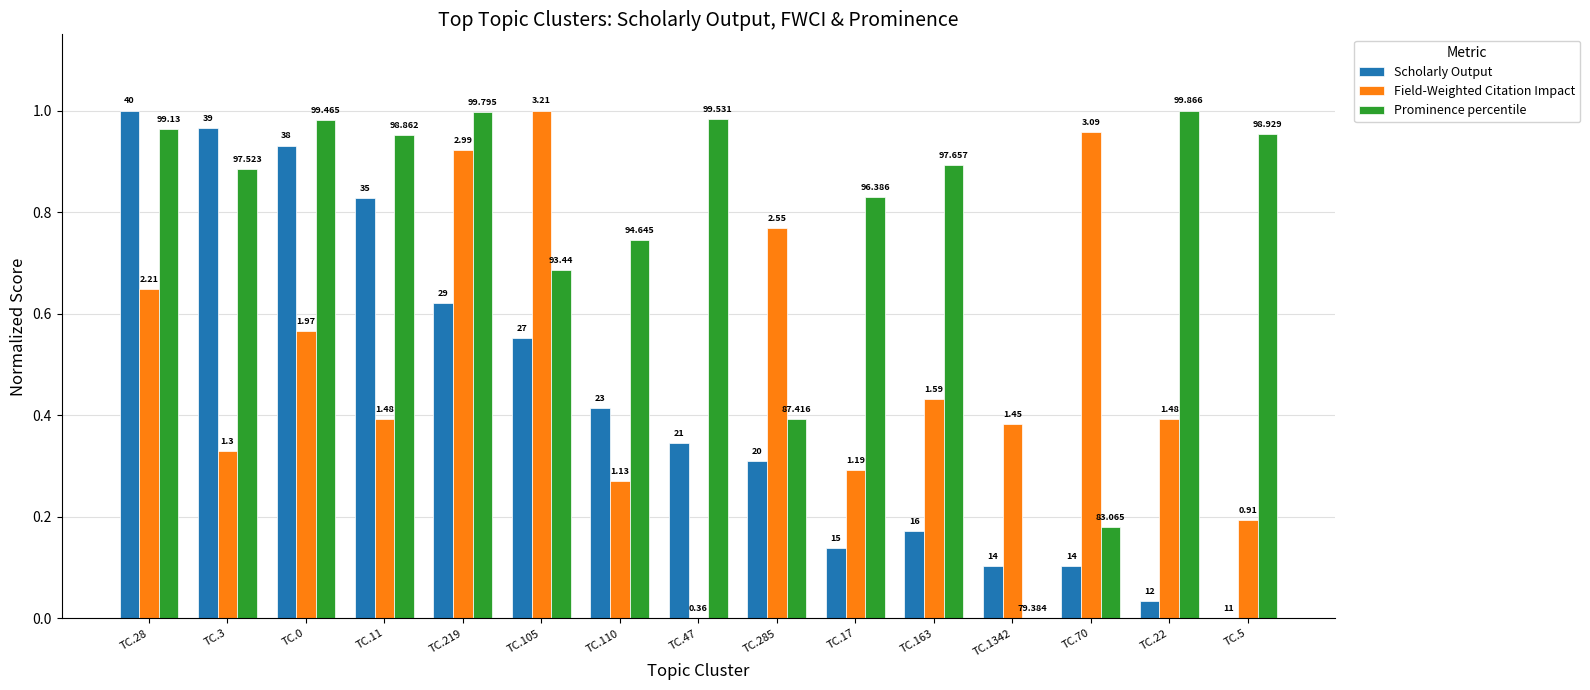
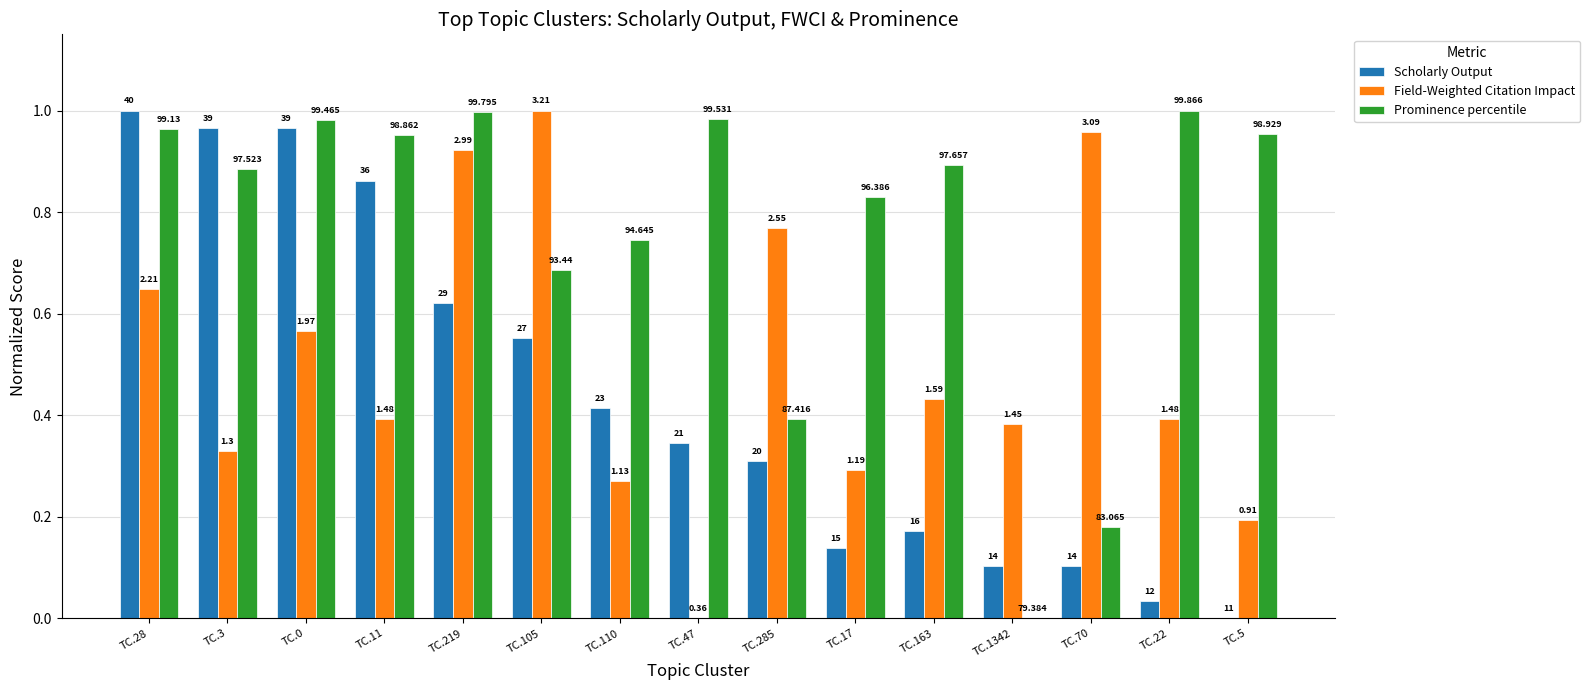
Scholarly Output, TC.0: 38 -> 39
Scholarly Output, TC.11: 35 -> 36
